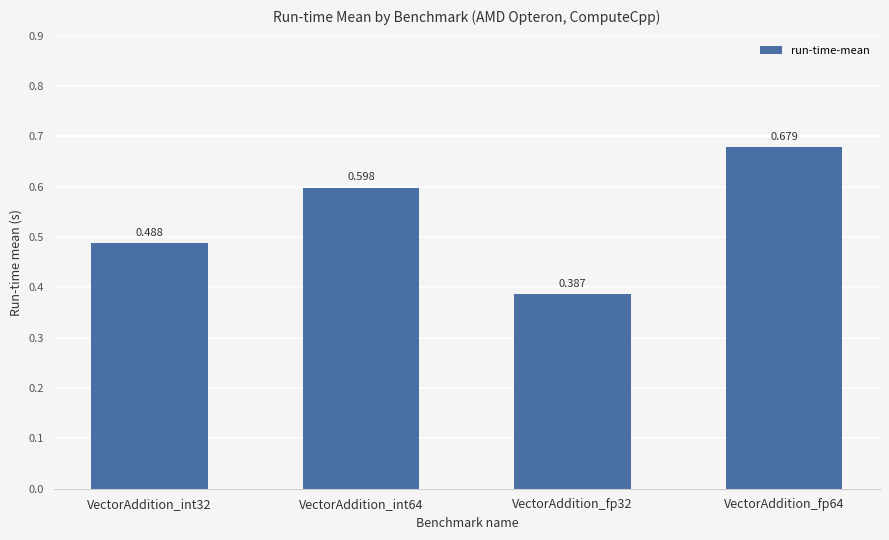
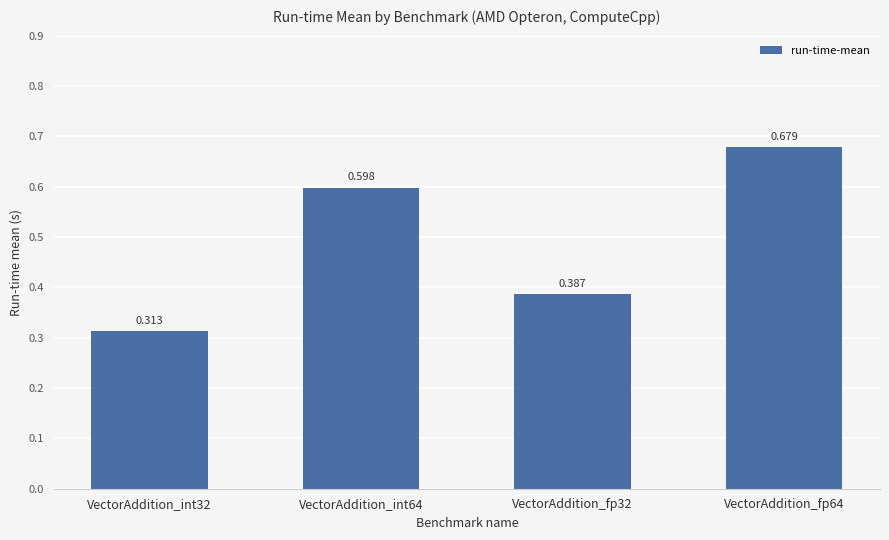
VectorAddition_int32: 0.488 -> 0.313
